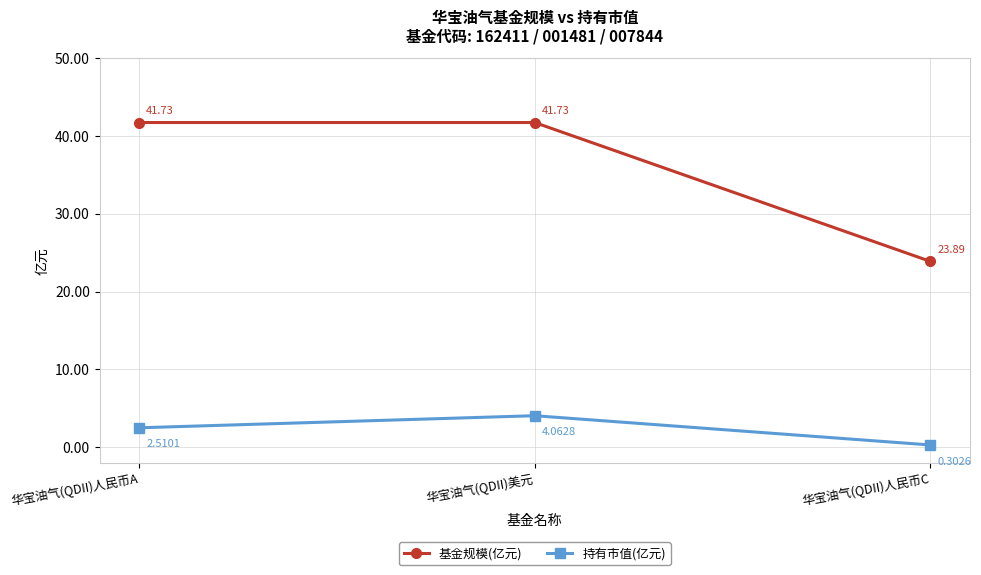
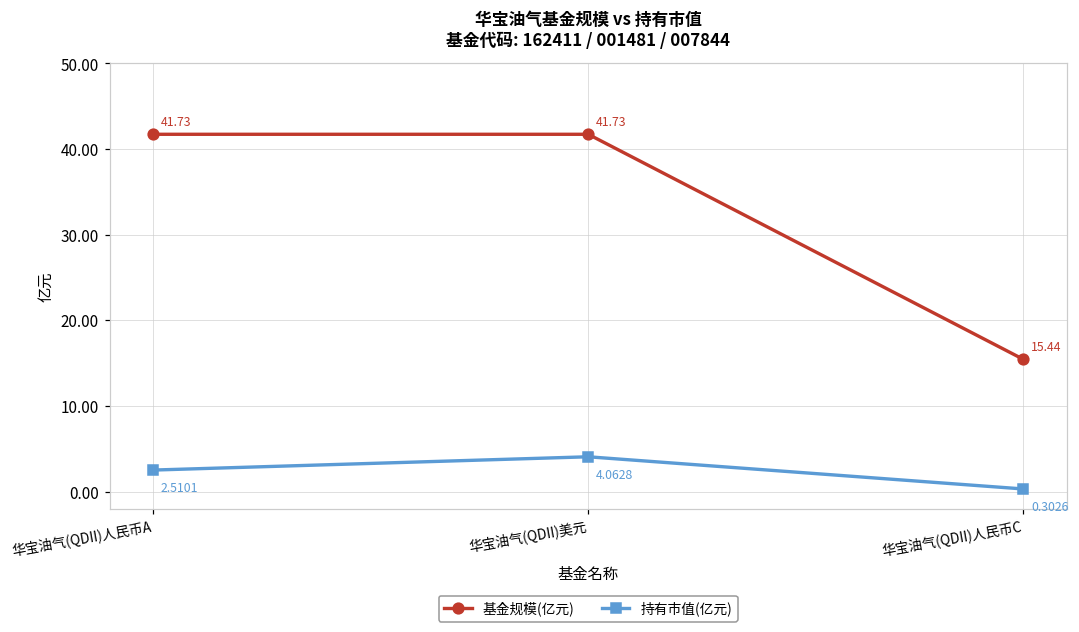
基金规模(亿元), 华宝油气(QDII)人民币C: 23.89 -> 15.44
